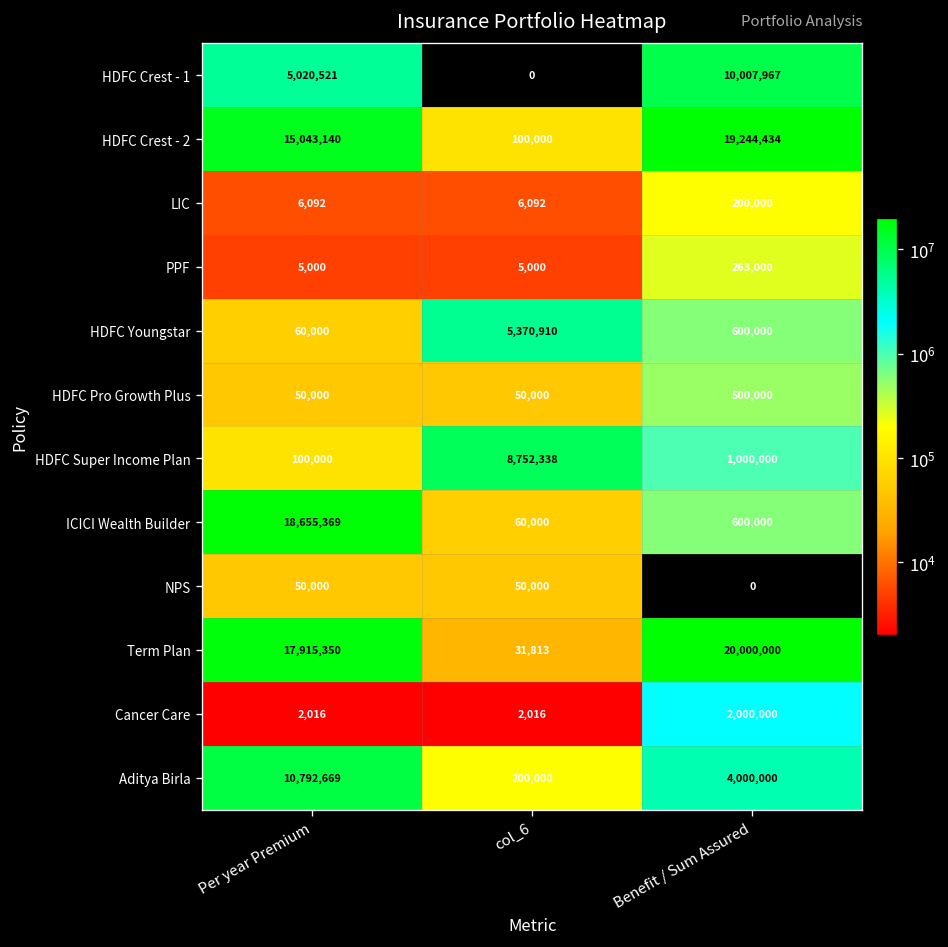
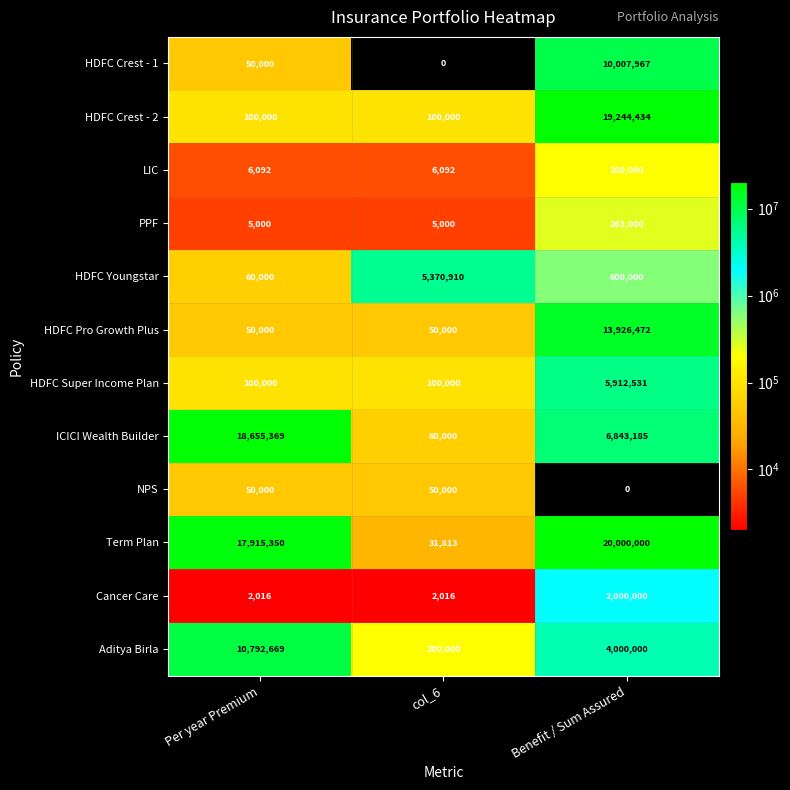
HDFC Crest - 1, Per year Premium: 5,020,521 -> 50,000
HDFC Crest - 2, Per year Premium: 15,043,140 -> 100,000
HDFC Pro Growth Plus, Benefit / Sum Assured: 500,000 -> 13,926,472
HDFC Super Income Plan, col_6: 8,752,338 -> 100,000
HDFC Super Income Plan, Benefit / Sum Assured: 1,000,000 -> 5,912,531
ICICI Wealth Builder, Benefit / Sum Assured: 600,000 -> 6,843,185
